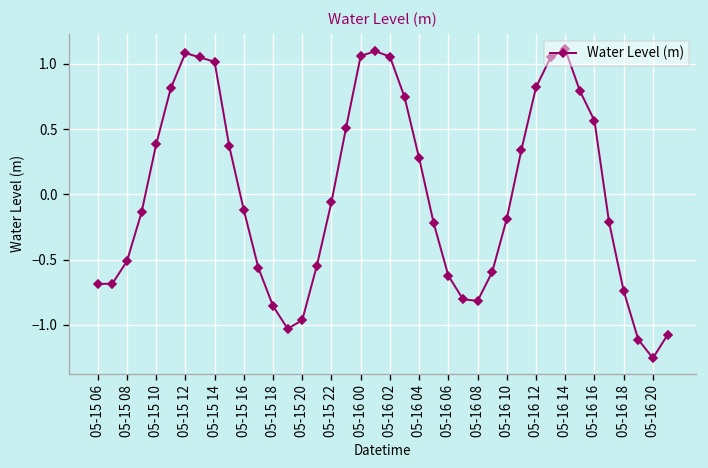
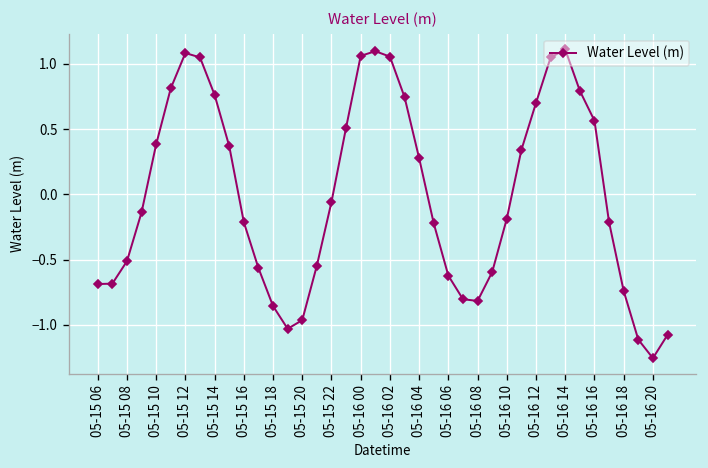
05-15 14: 1.02 -> 0.76
05-15 16: -0.12 -> -0.21
05-16 12: 0.82 -> 0.70
